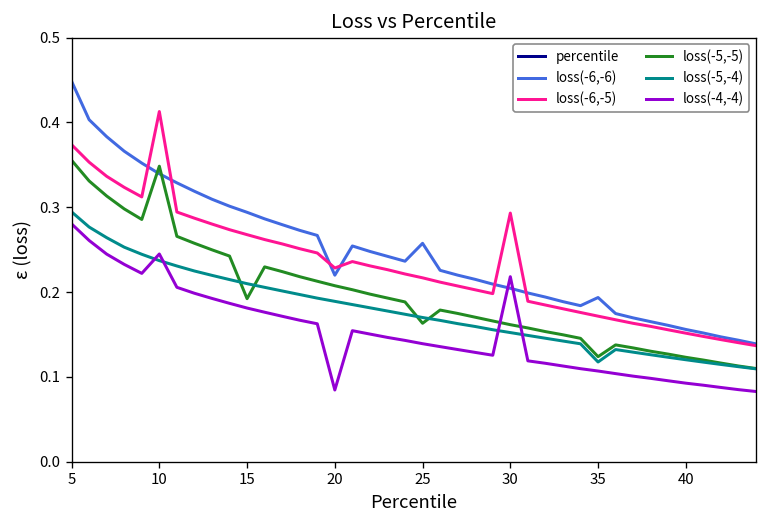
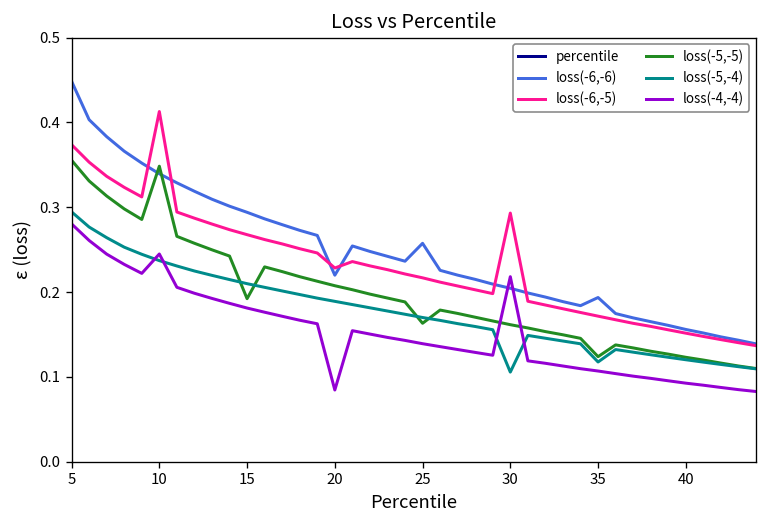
loss(-5,-4), 30: 0.15 -> 0.11
